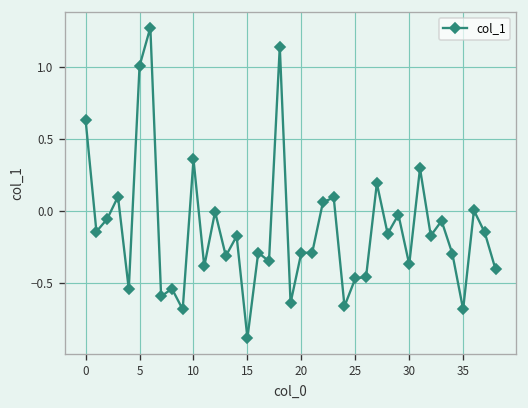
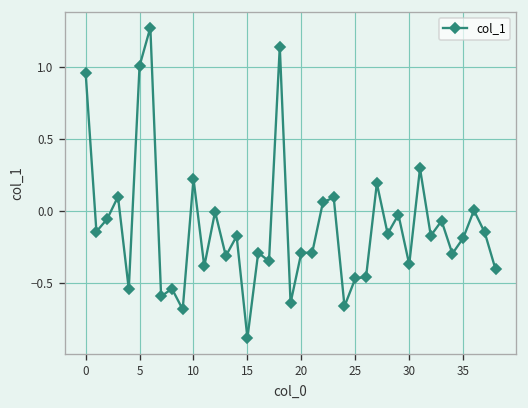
0: 0.63 -> 0.96
10: 0.36 -> 0.23
35: -0.68 -> -0.19
